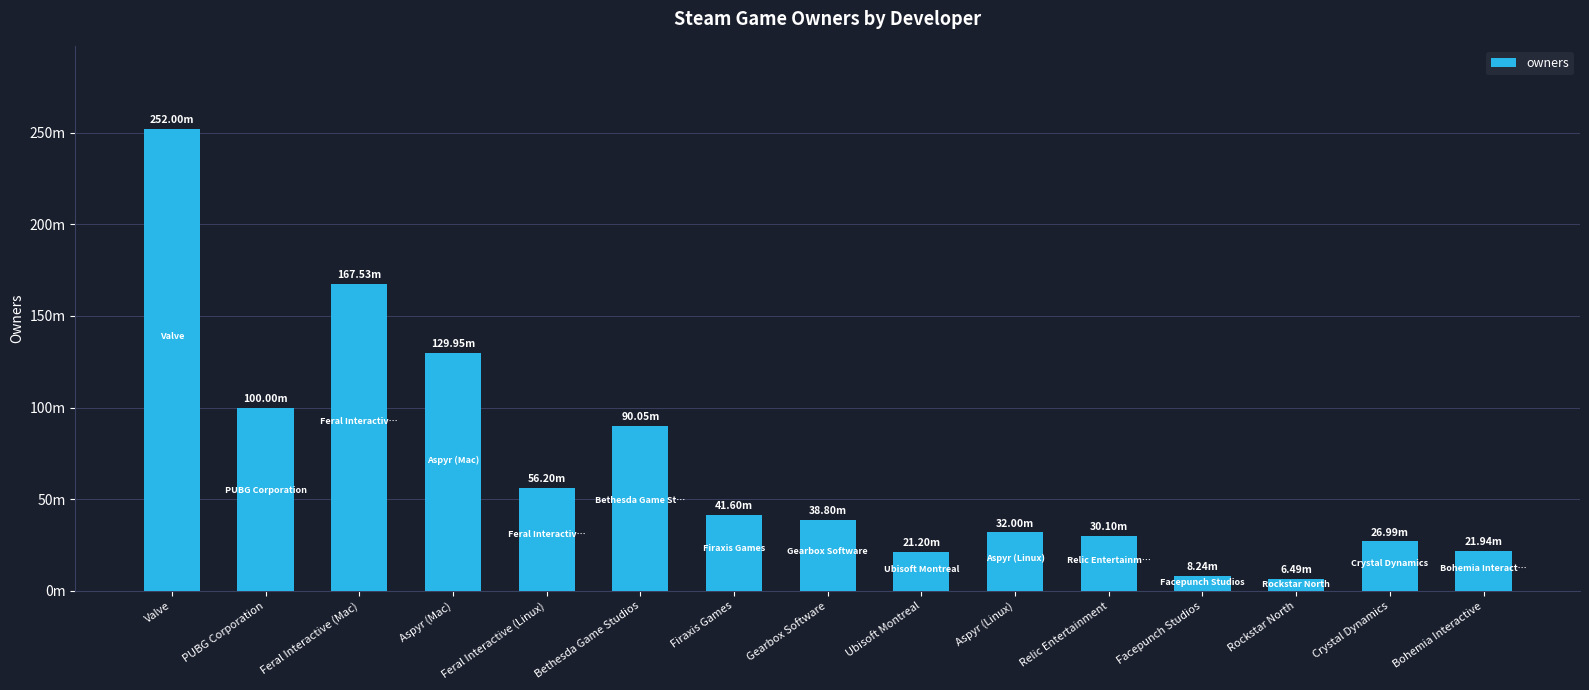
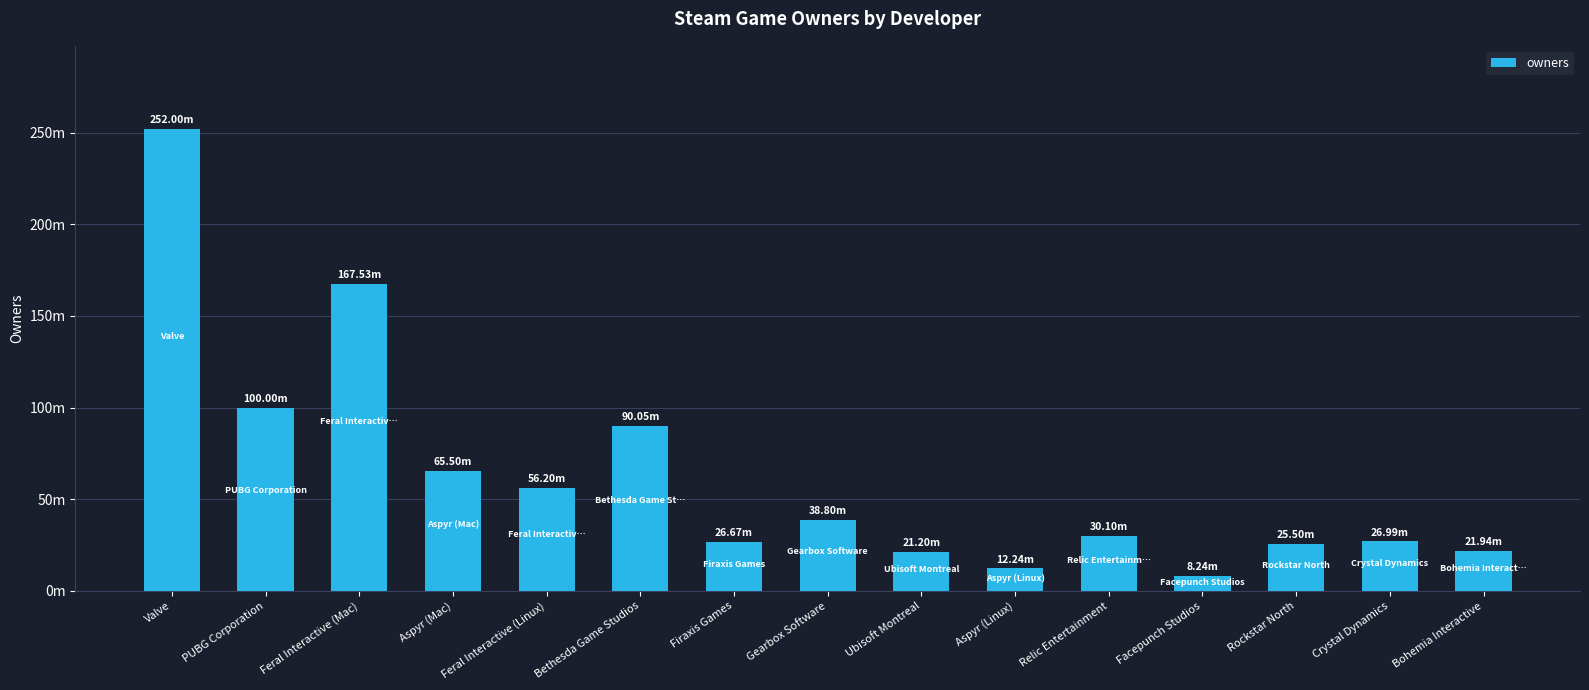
Aspyr (Mac): 129.95m -> 65.50m
Firaxis Games: 41.60m -> 26.67m
Aspyr (Linux): 32.00m -> 12.24m
Rockstar North: 6.49m -> 25.50m
